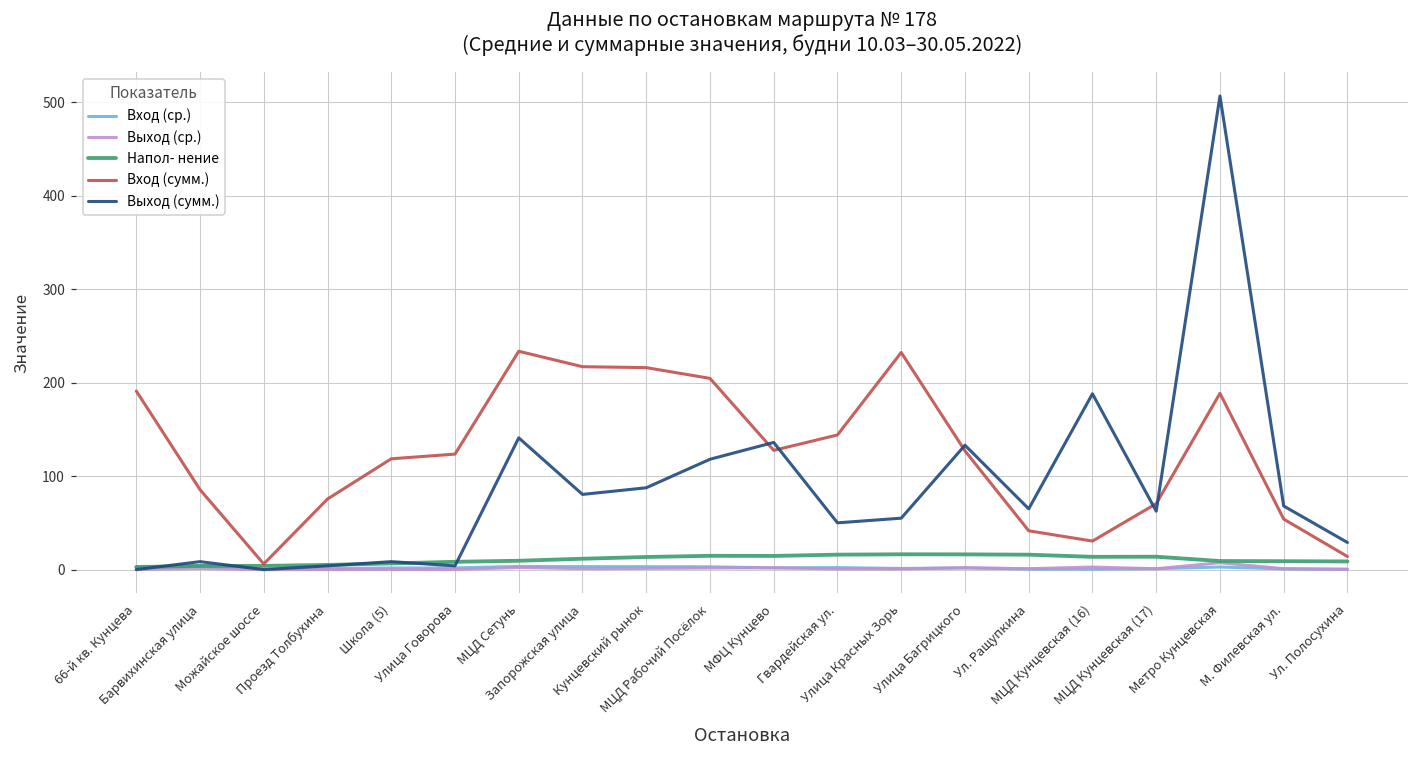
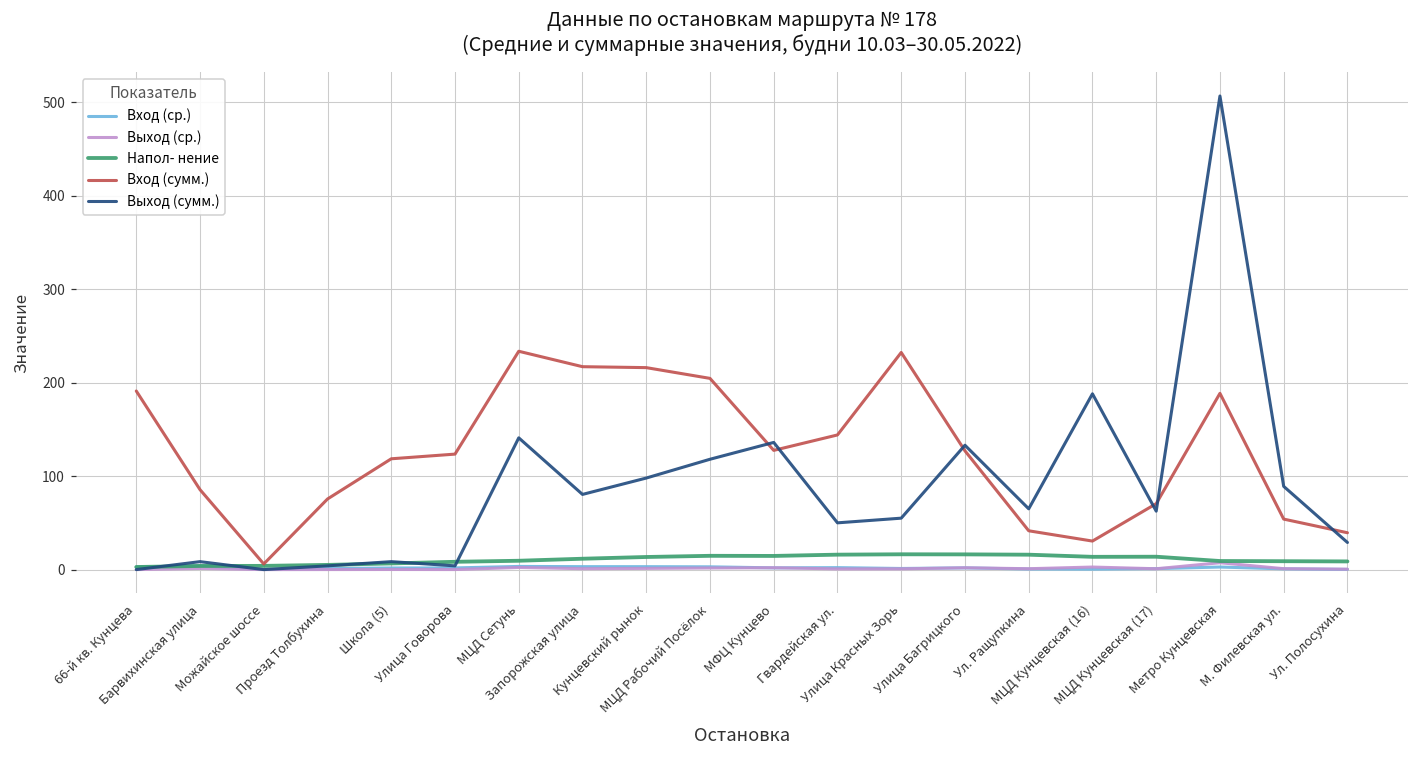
Выход (сумм.), Кунцевский рынок: 90 -> 100
Выход (сумм.), М. Филевская ул.: 70 -> 90
Вход (сумм.), Ул. Полосухина: 10 -> 40
